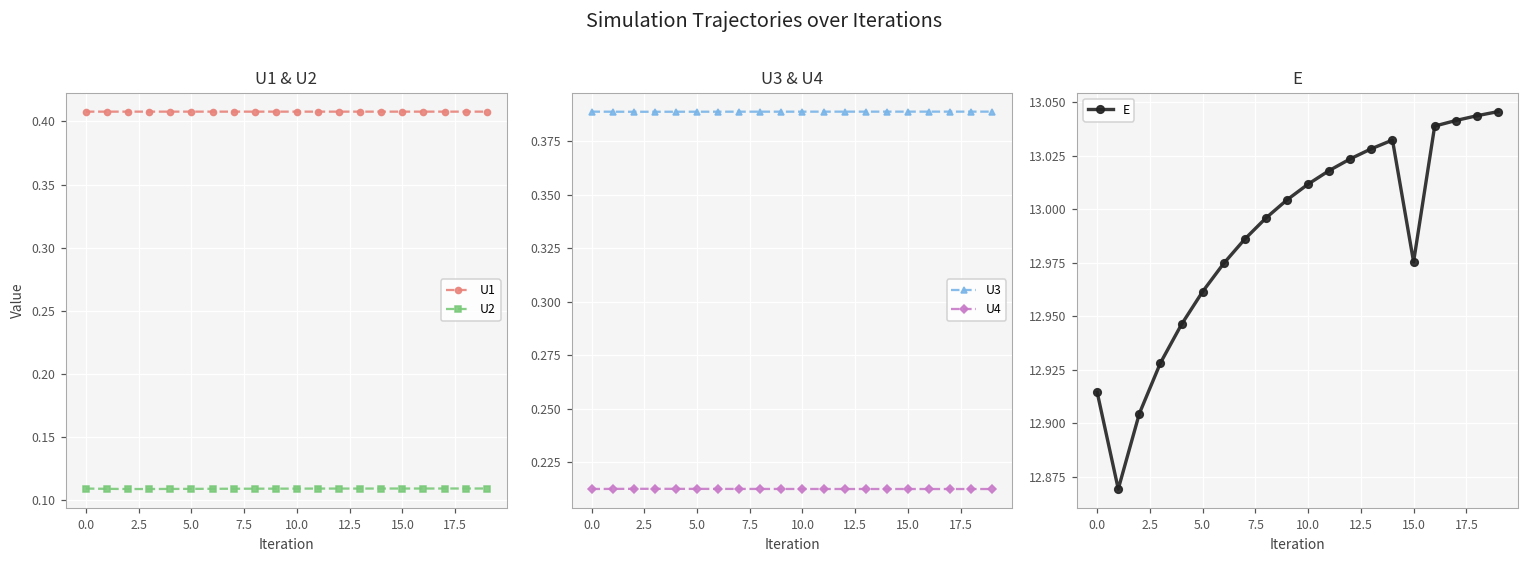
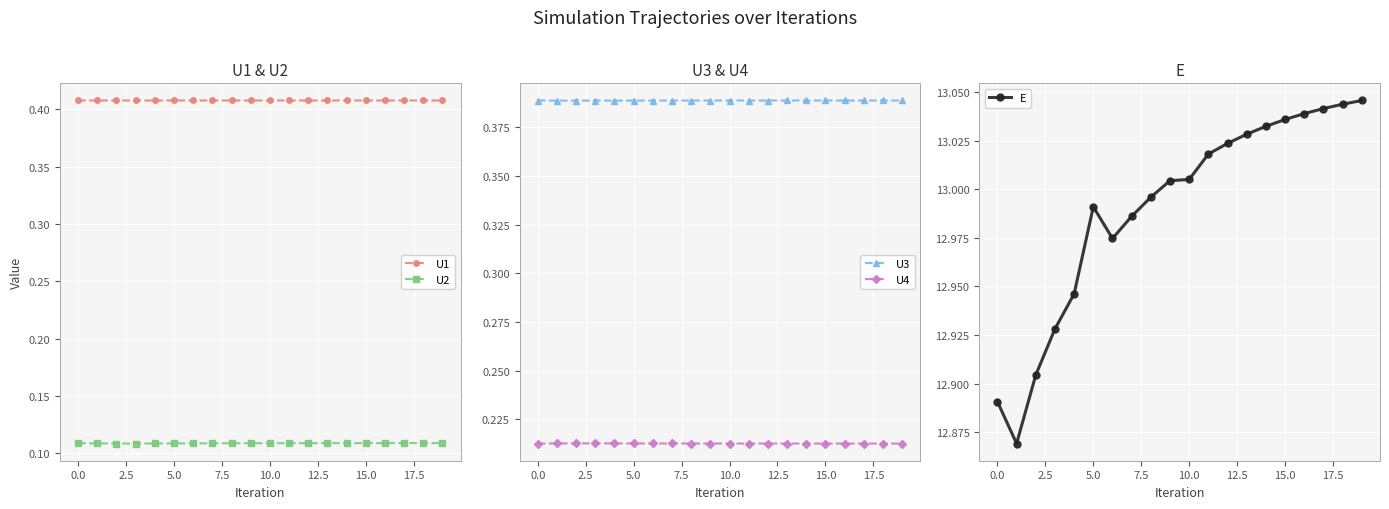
E, 0.0: 12.914 -> 12.891
E, 5.0: 12.961 -> 12.991
E, 10.0: 13.012 -> 13.005
E, 15.0: 12.975 -> 13.036
